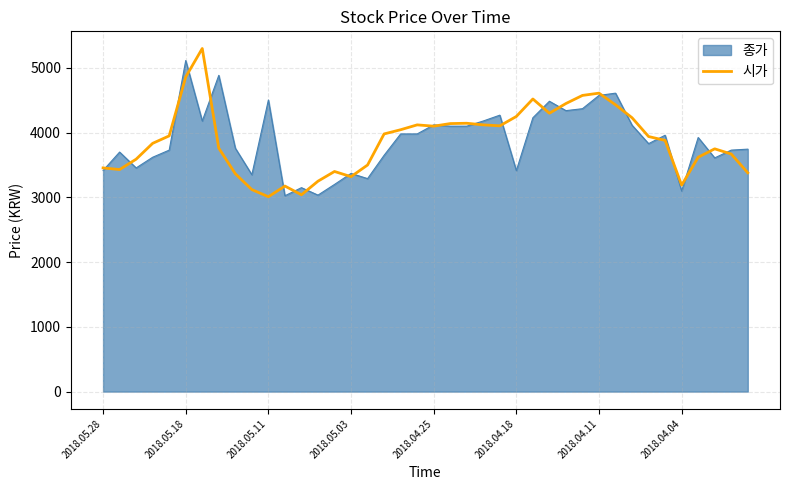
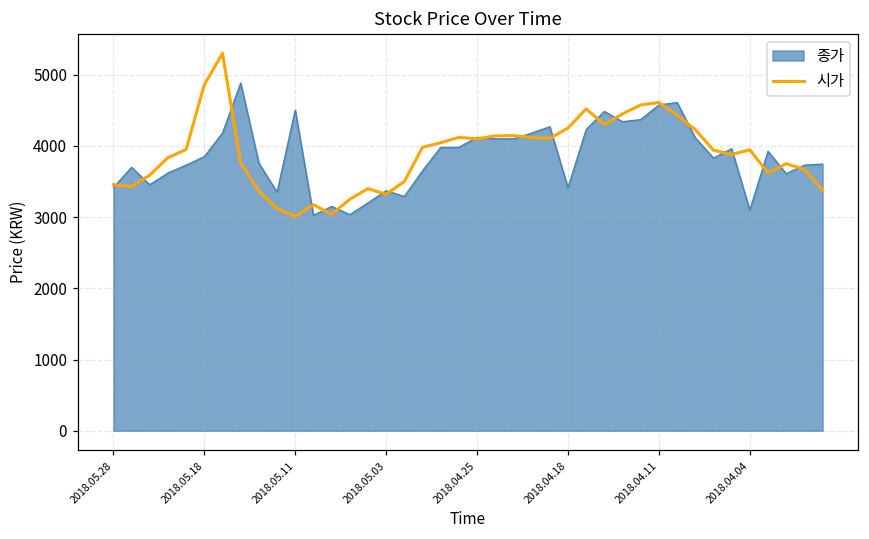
종가, 2018.05.18: 5100 -> 3900
시가, 2018.04.04: 3200 -> 3900
